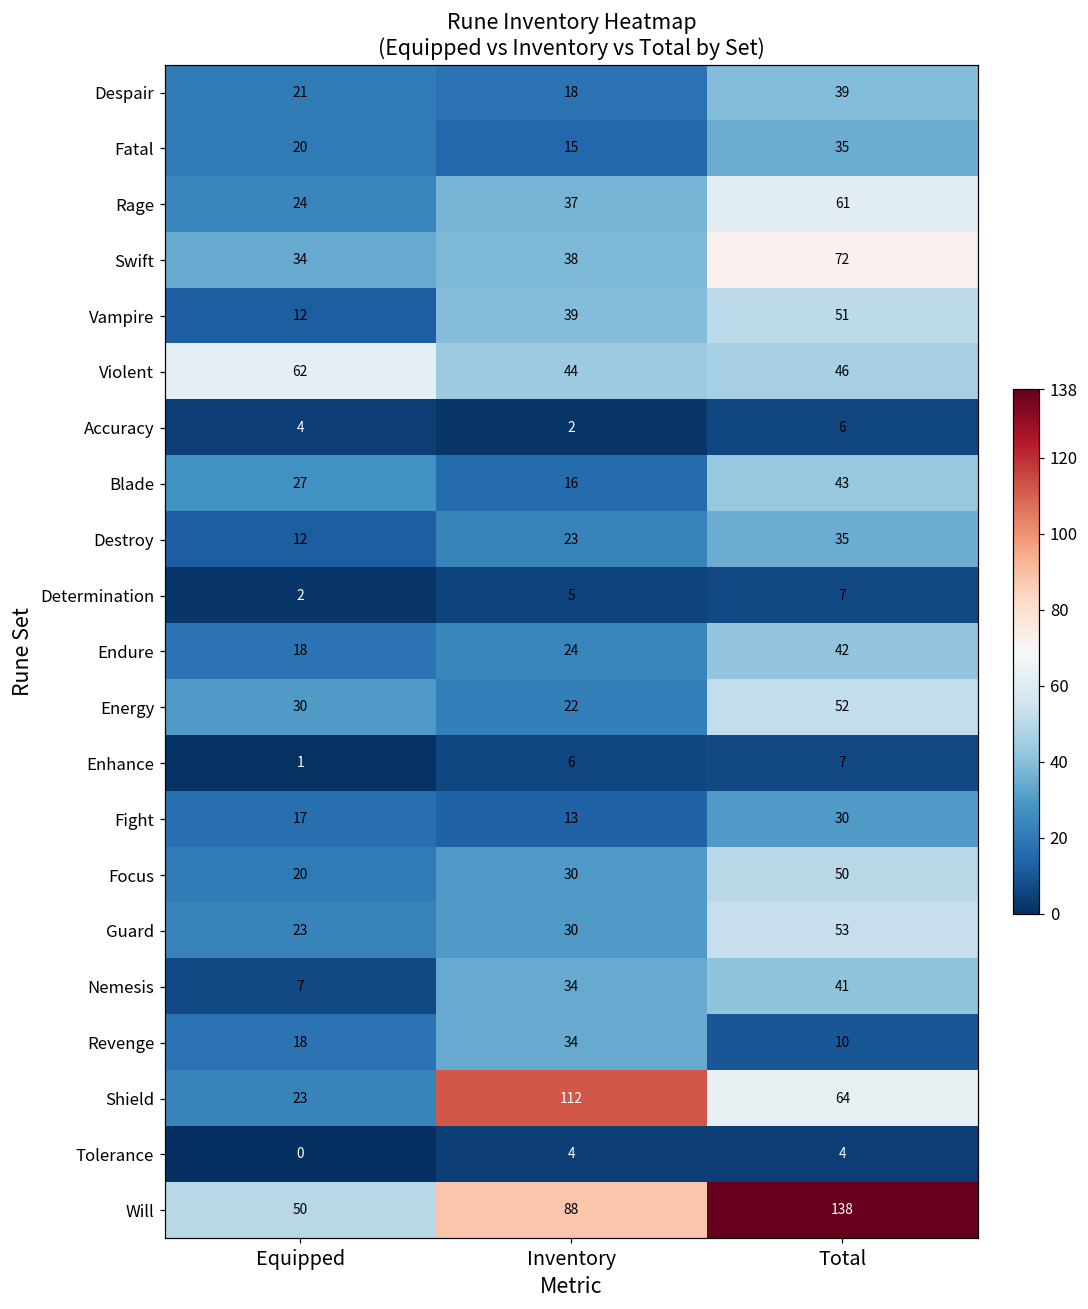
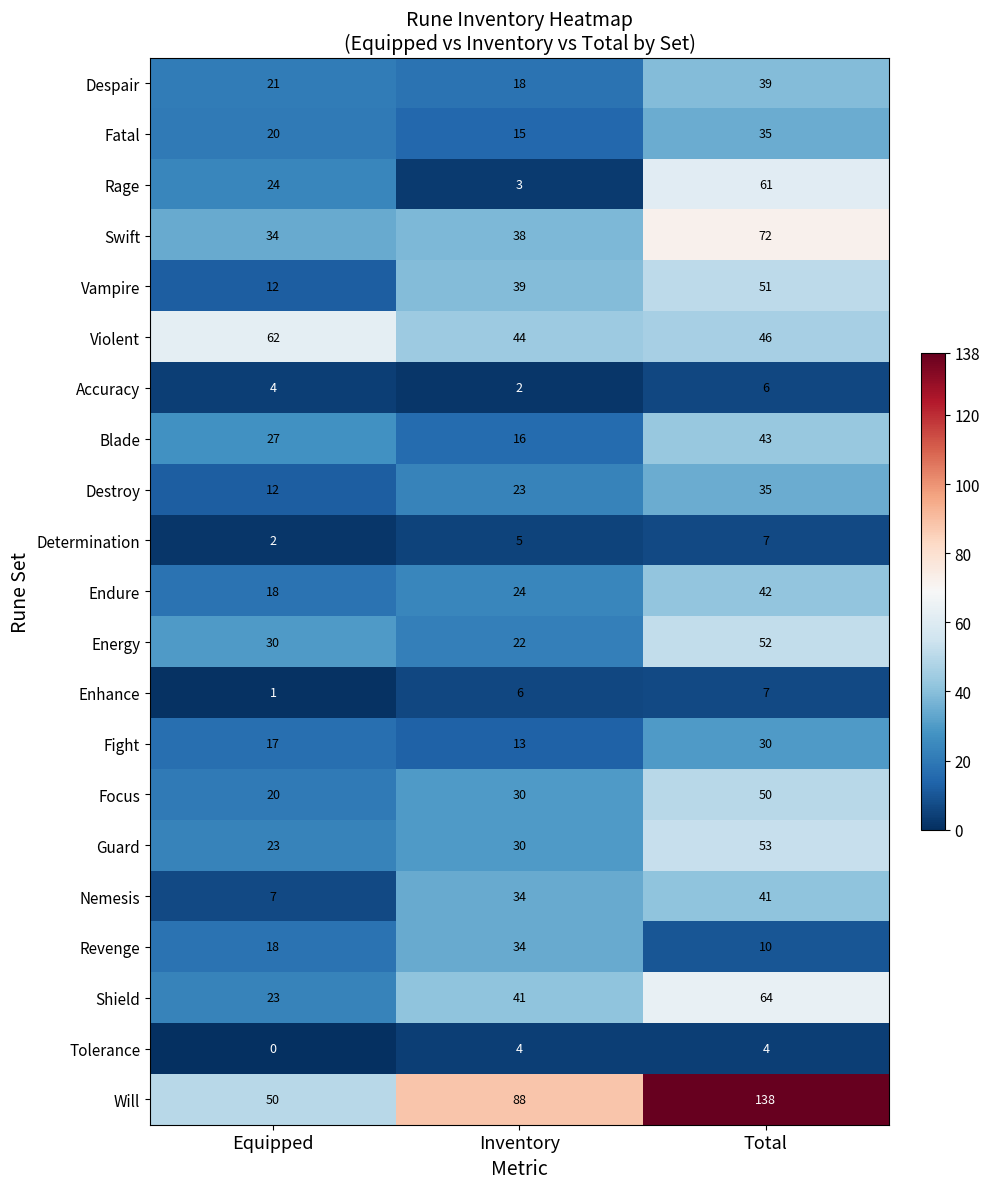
Rage, Inventory: 37 -> 3
Shield, Inventory: 112 -> 41
